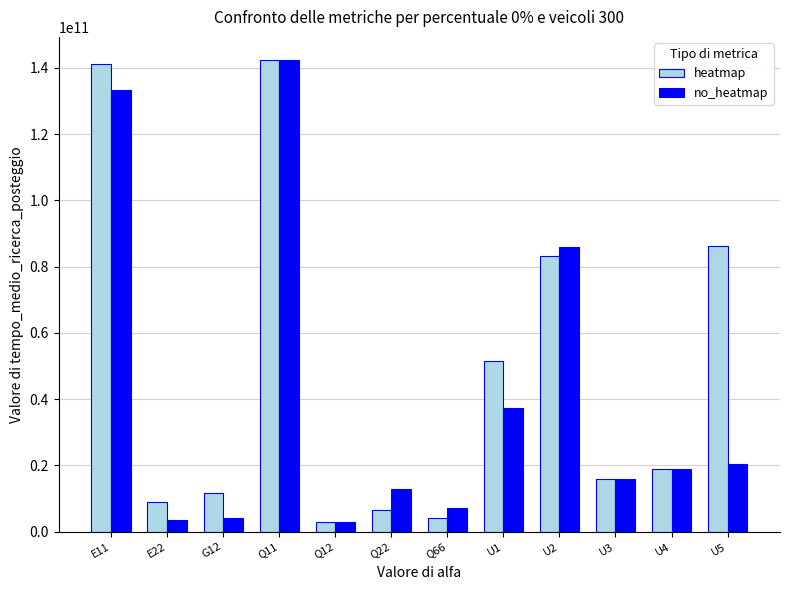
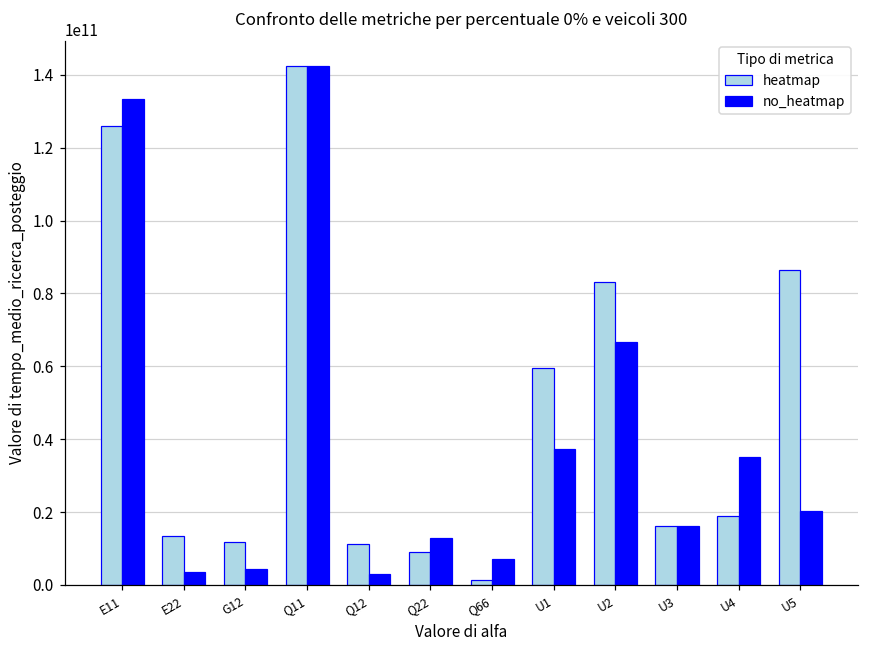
heatmap, E11: 141000000000 -> 126000000000
heatmap, E22: 9000000000 -> 14000000000
heatmap, Q12: 3000000000 -> 11000000000
heatmap, Q22: 6000000000 -> 9000000000
heatmap, Q66: 4000000000 -> 1000000000
heatmap, U1: 51000000000 -> 60000000000
no_heatmap, U2: 86000000000 -> 67000000000
no_heatmap, U4: 19000000000 -> 35000000000
